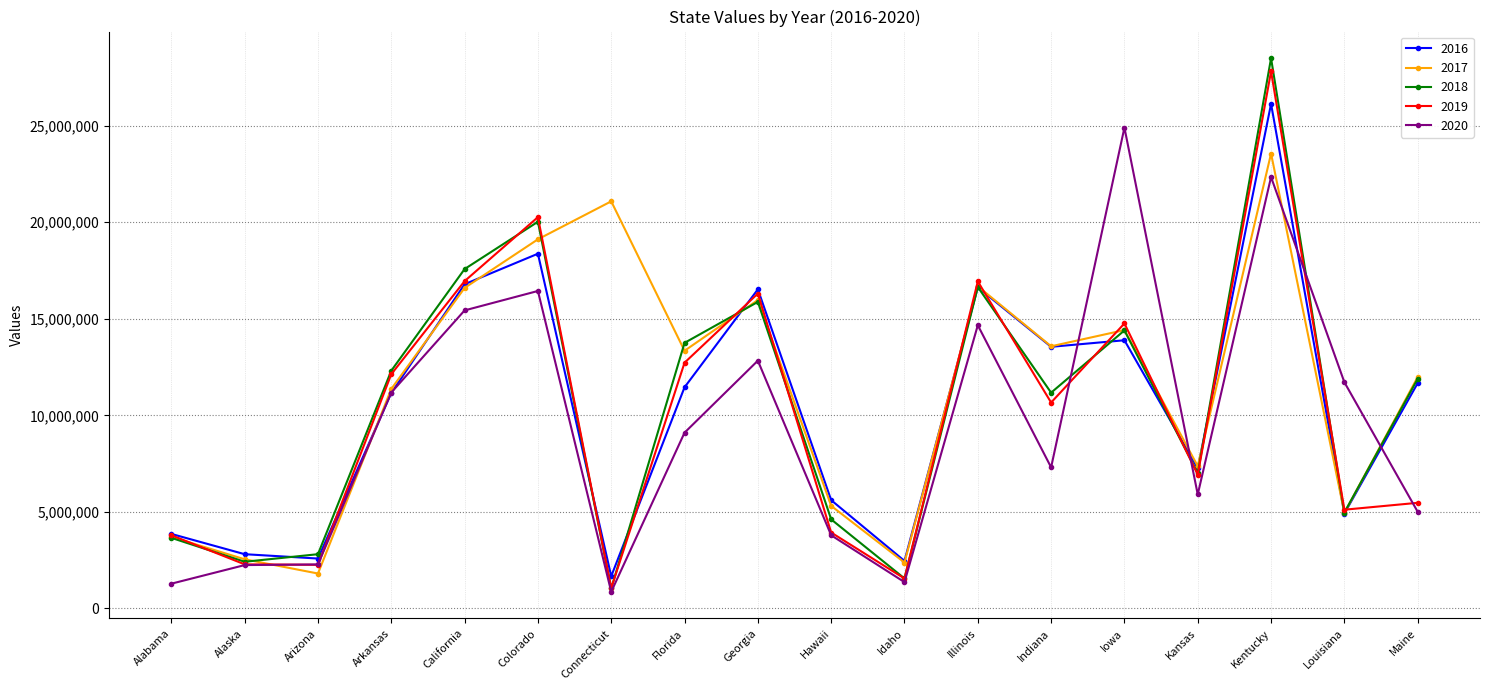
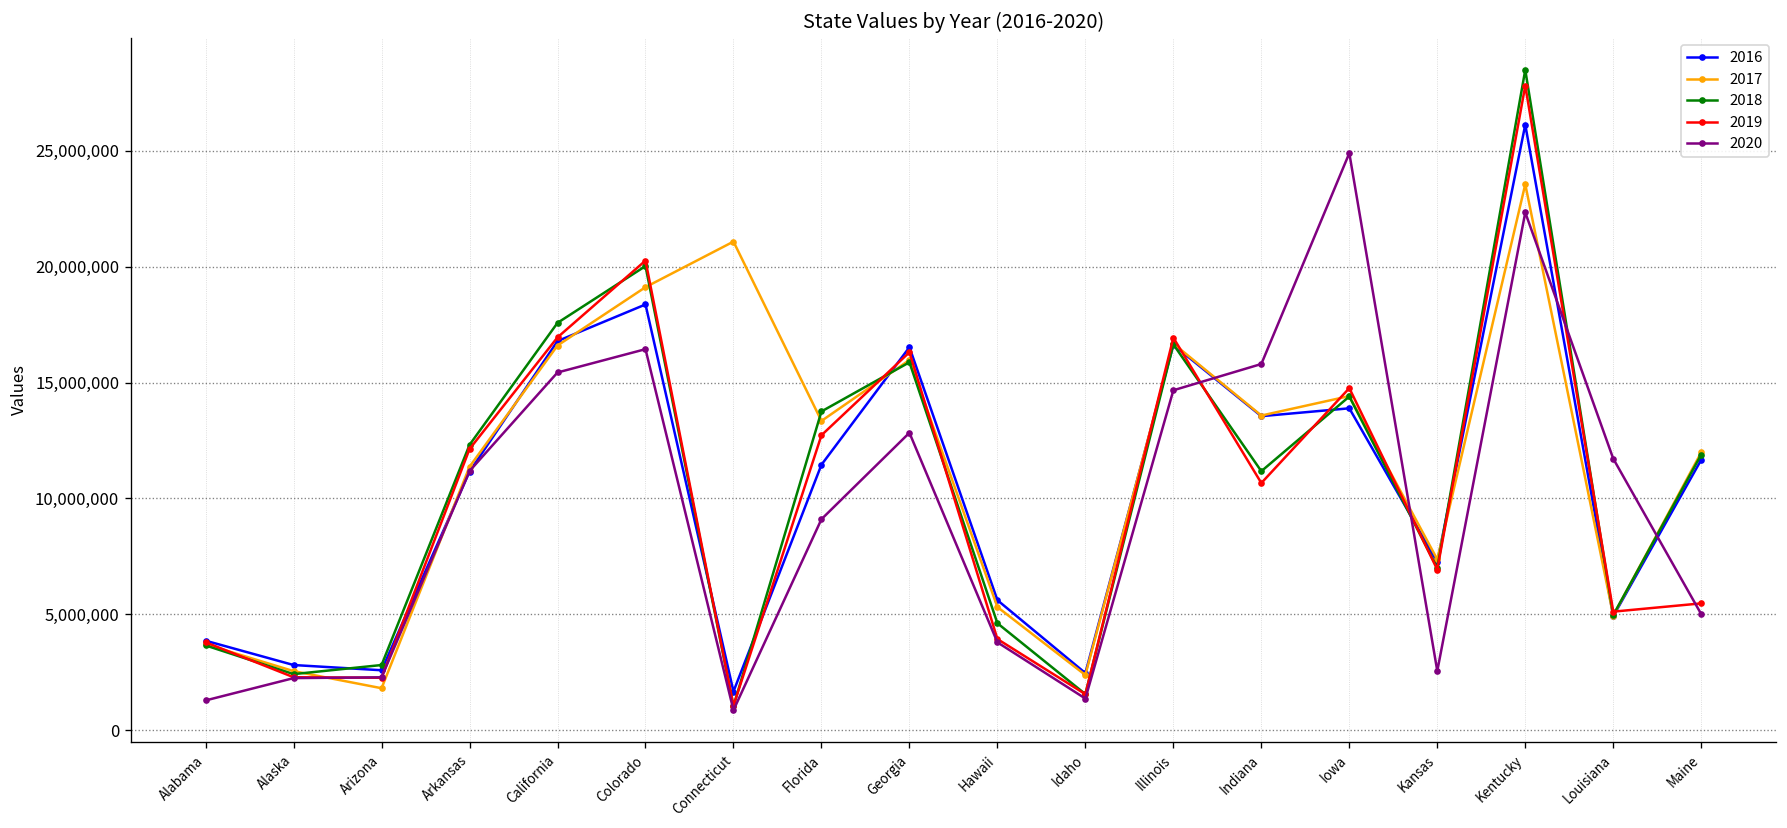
2020, Indiana: 7,300,000 -> 15,800,000
2020, Kansas: 5,900,000 -> 2,600,000
